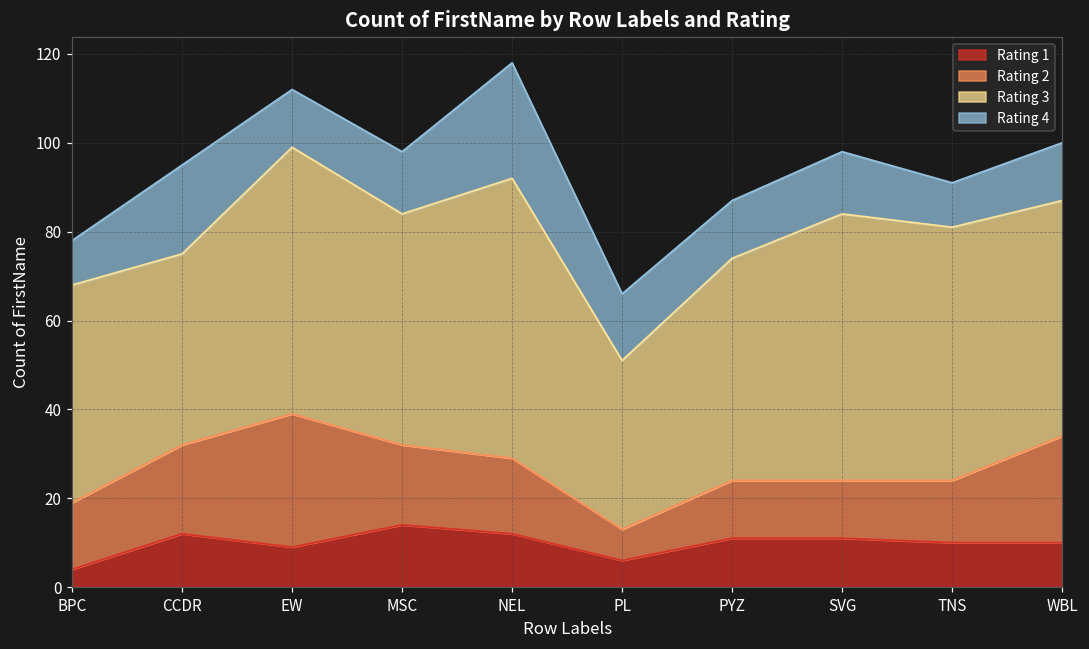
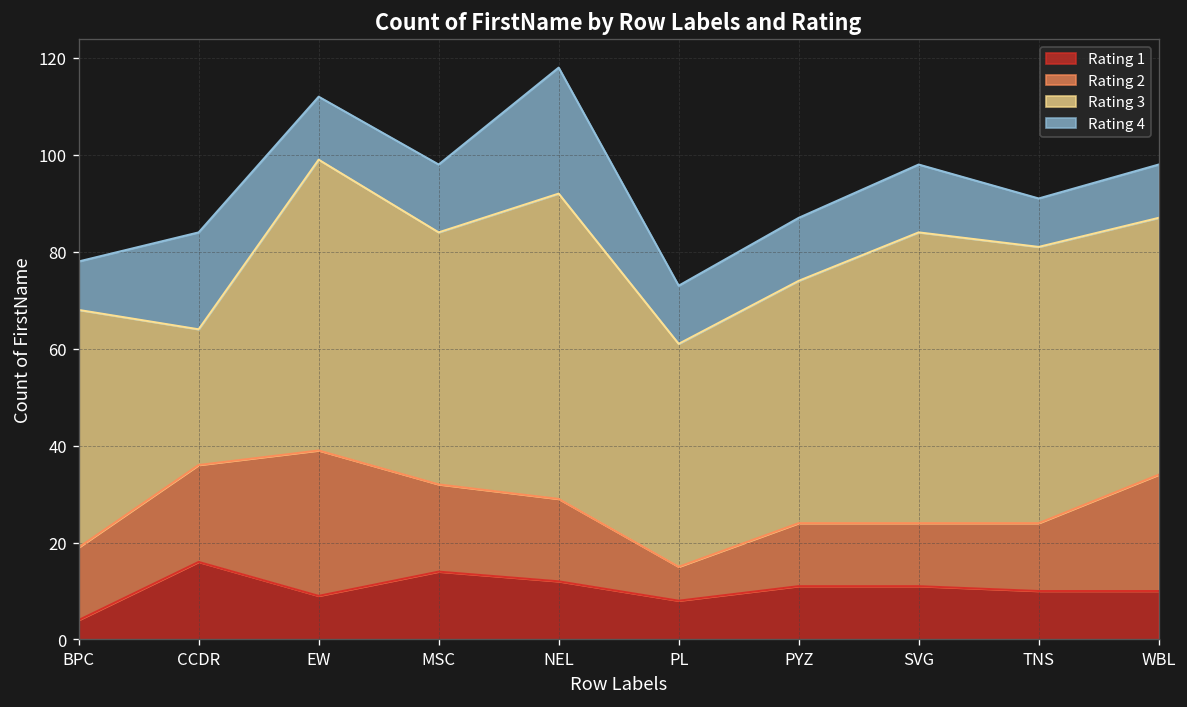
Rating 1, CCDR: 12 -> 16
Rating 3, CCDR: 43 -> 28
Rating 1, PL: 6 -> 8
Rating 3, PL: 38 -> 46
Rating 4, PL: 15 -> 12
Rating 4, WBL: 13 -> 11
